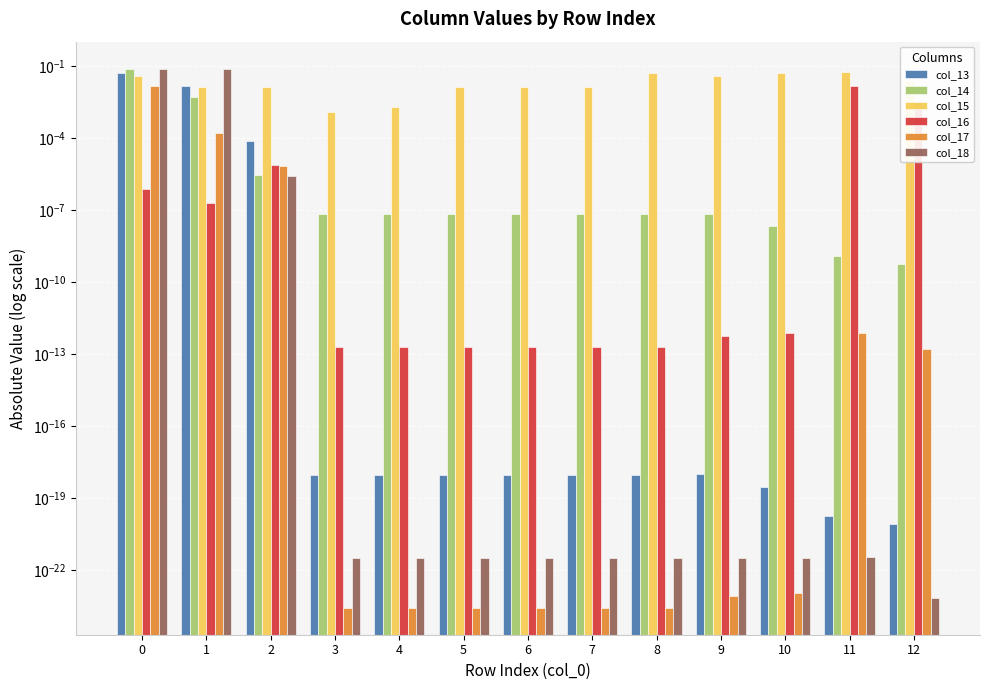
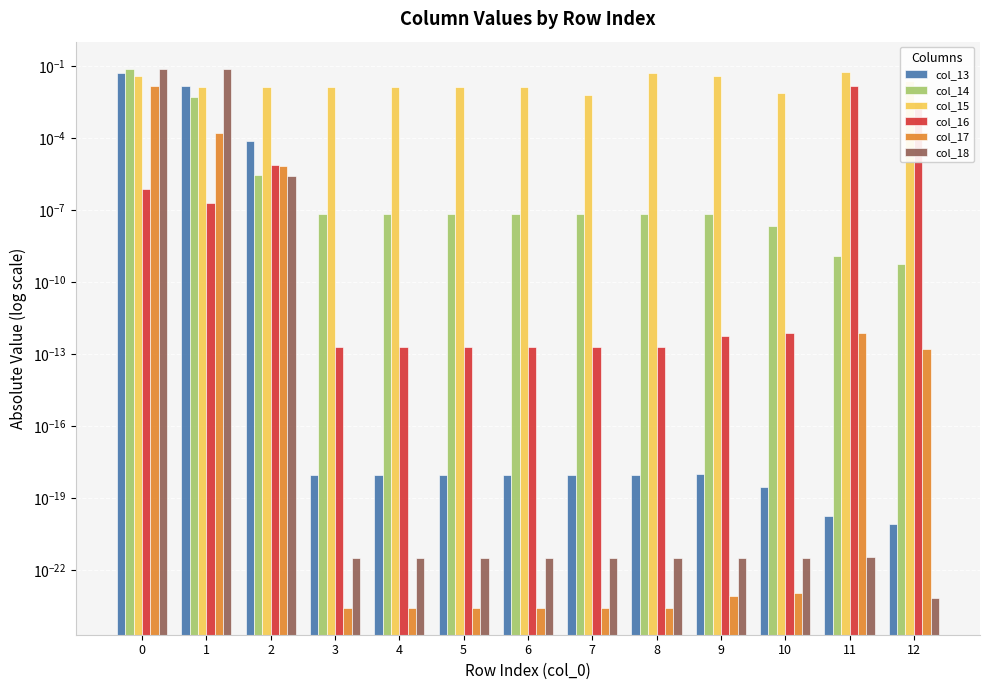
col_15, 3: 0.001 -> 0.01
col_15, 4: 0.002 -> 0.01
col_15, 7: 0.01 -> 0.006
col_15, 10: 0.06 -> 0.008
